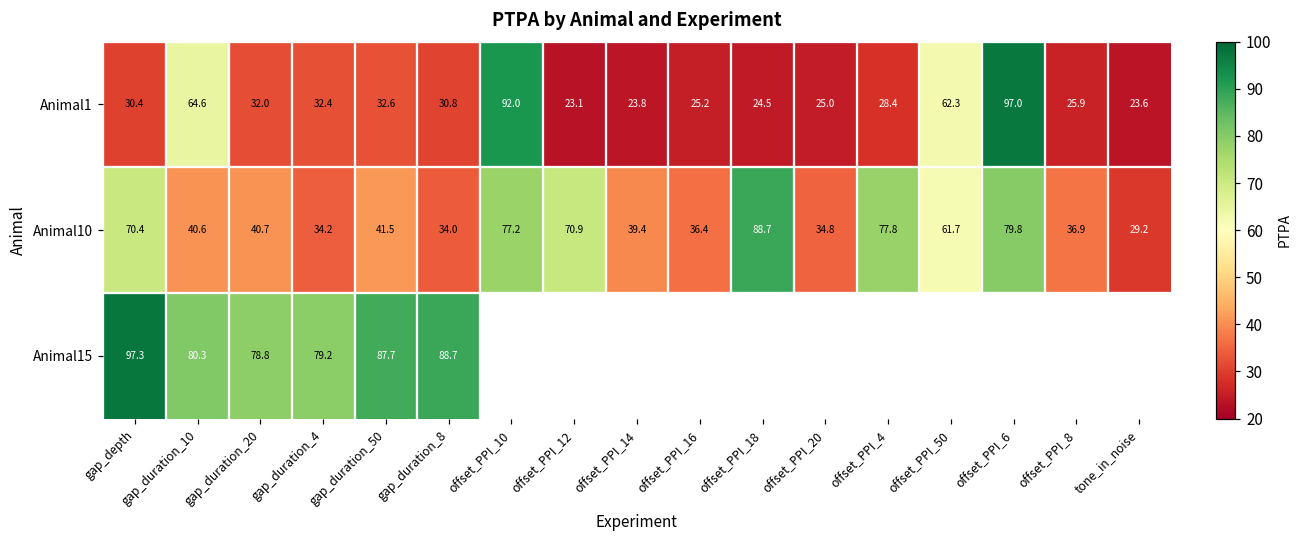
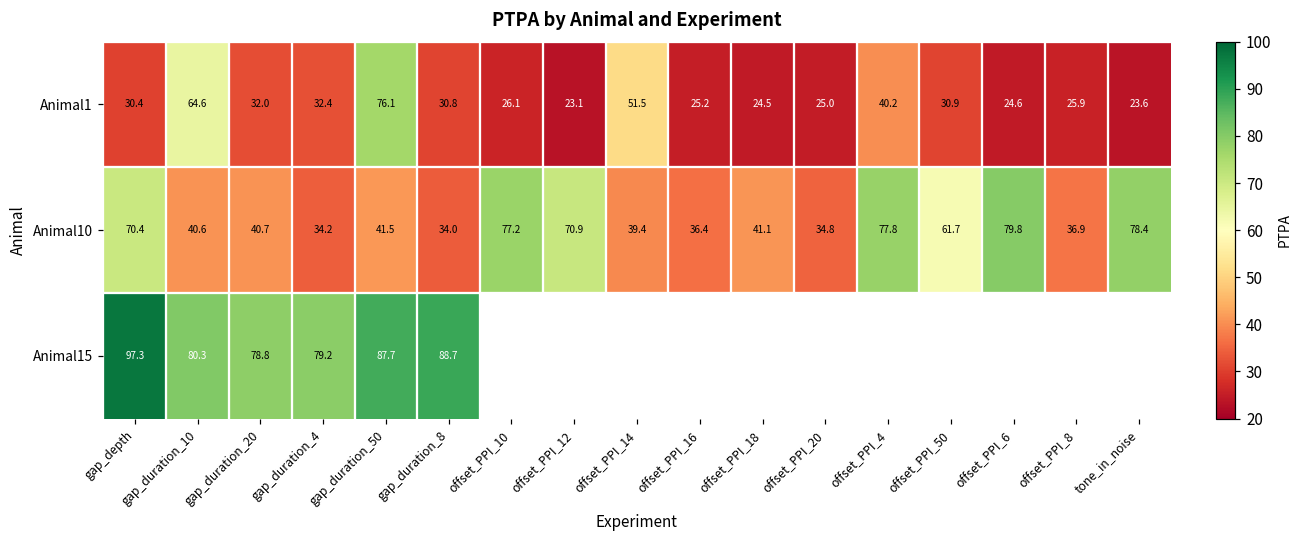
Animal1, gap_duration_50: 32.6 -> 76.1
Animal1, offset_PPI_10: 92.0 -> 26.1
Animal1, offset_PPI_14: 23.8 -> 51.5
Animal1, offset_PPI_4: 28.4 -> 40.2
Animal1, offset_PPI_50: 62.3 -> 30.9
Animal1, offset_PPI_6: 97.0 -> 24.6
Animal10, offset_PPI_18: 88.7 -> 41.1
Animal10, tone_in_noise: 29.2 -> 78.4
